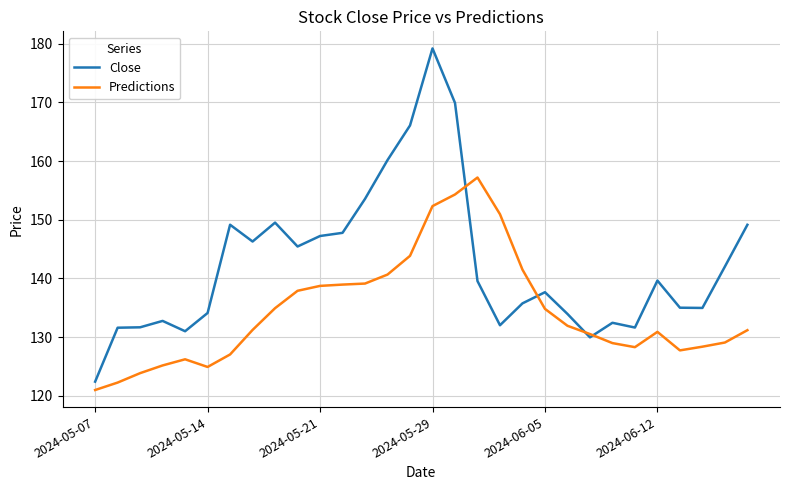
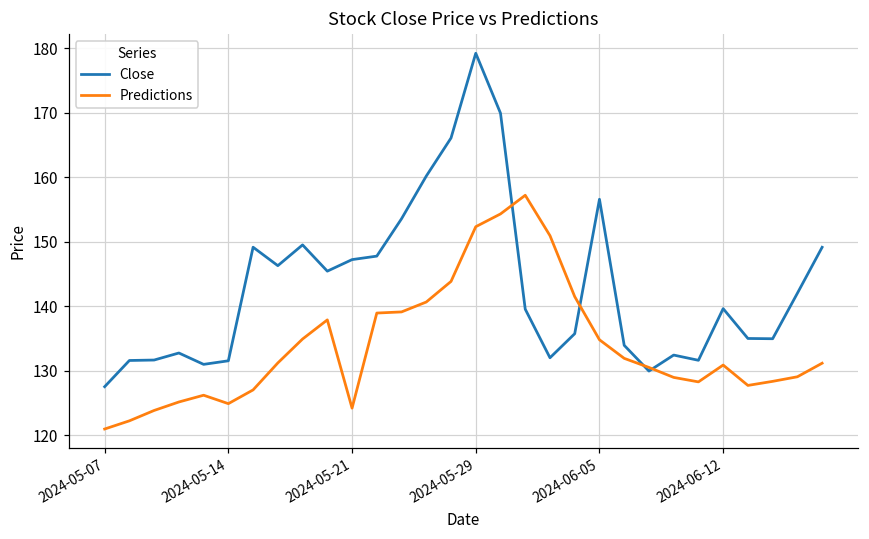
Close, 2024-05-07: 122 -> 128
Close, 2024-05-14: 134 -> 132
Predictions, 2024-05-21: 139 -> 124
Close, 2024-06-05: 138 -> 157
